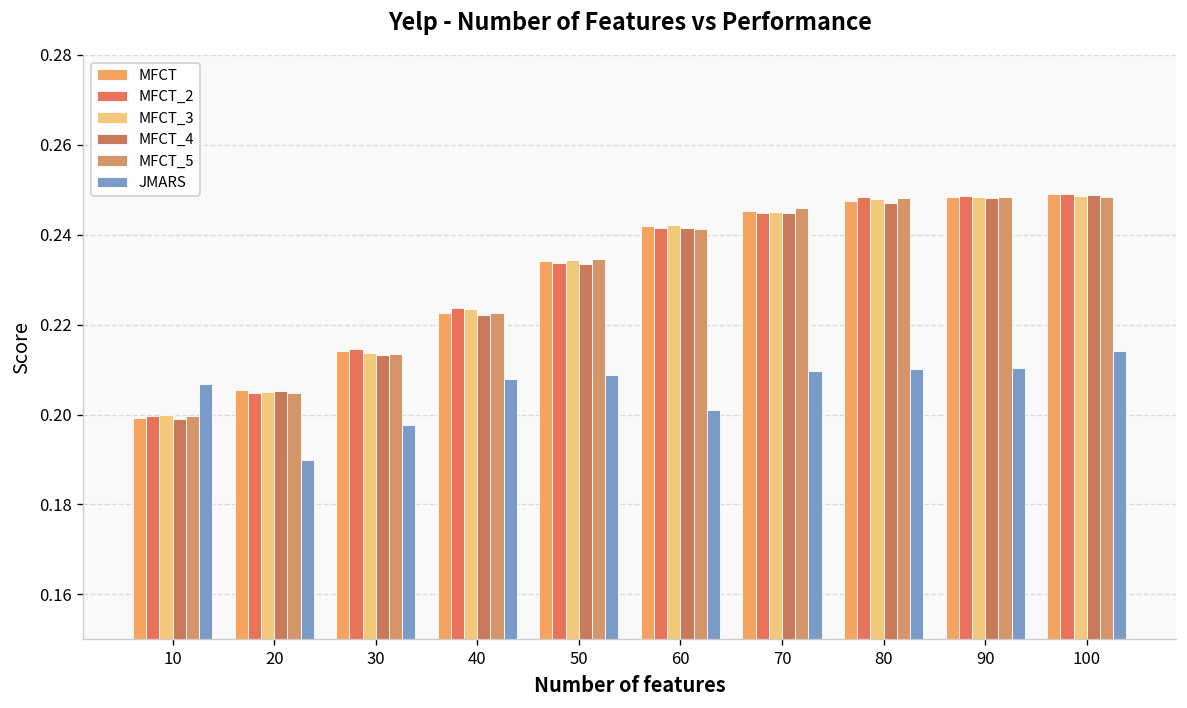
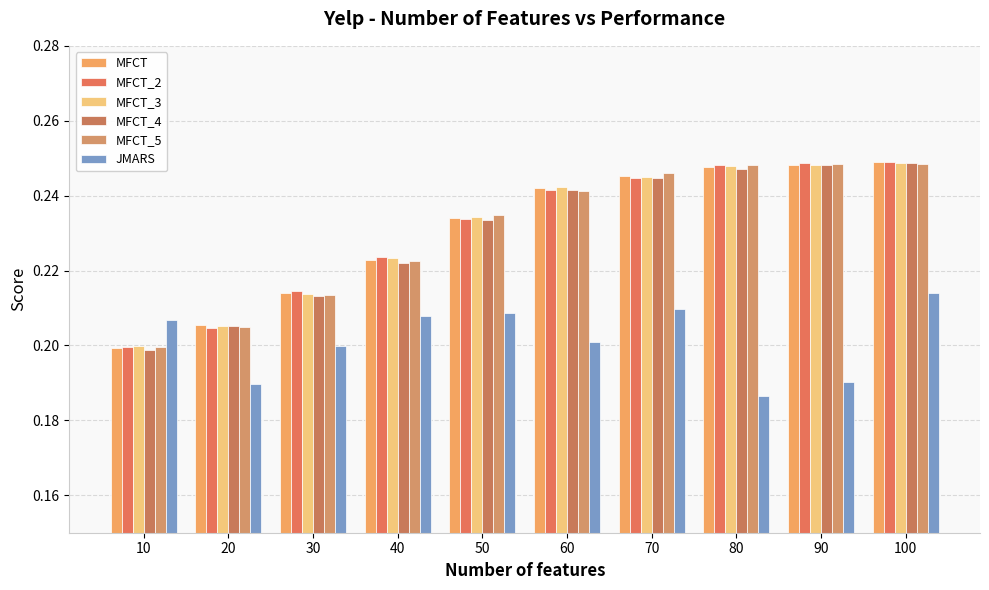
JMARS, 30: 0.198 -> 0.200
JMARS, 80: 0.210 -> 0.187
JMARS, 90: 0.210 -> 0.190
